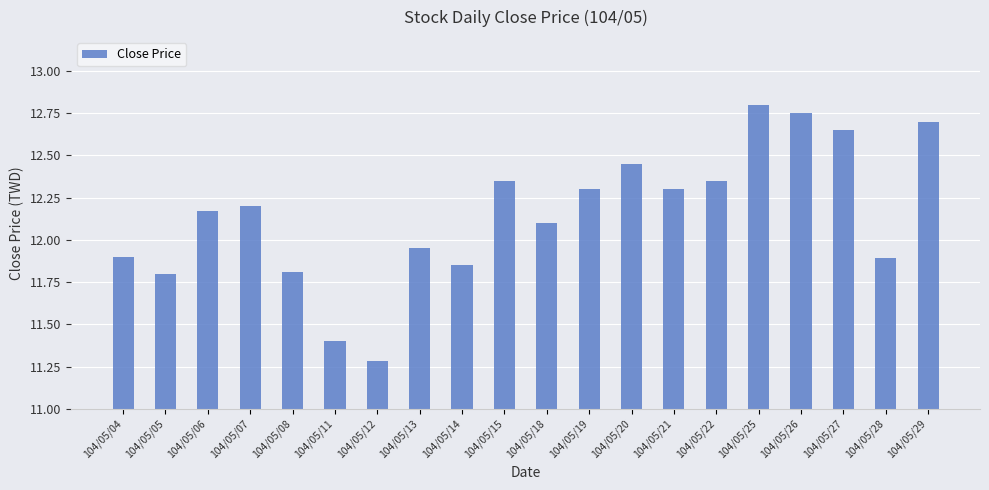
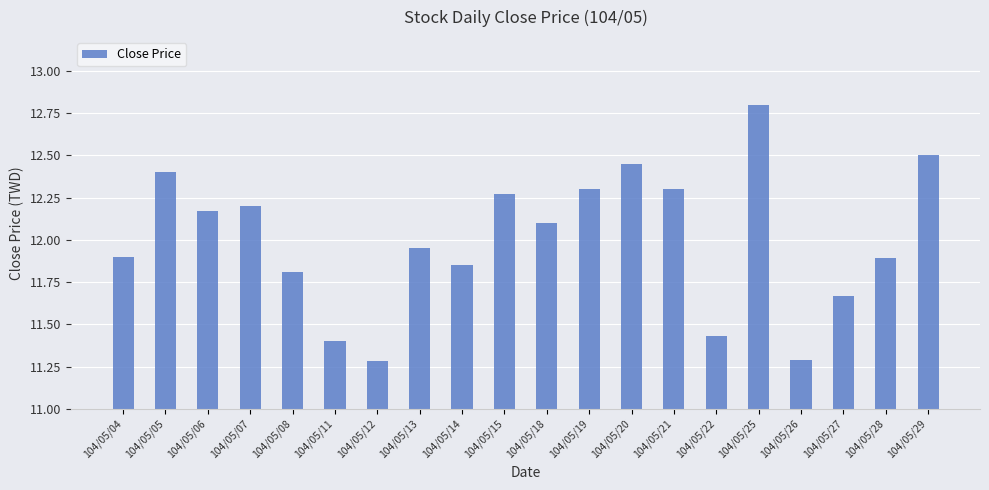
104/05/05: 11.8 -> 12.4
104/05/15: 12.35 -> 12.27
104/05/22: 12.35 -> 11.43
104/05/26: 12.75 -> 11.29
104/05/27: 12.65 -> 11.67
104/05/29: 12.7 -> 12.5
